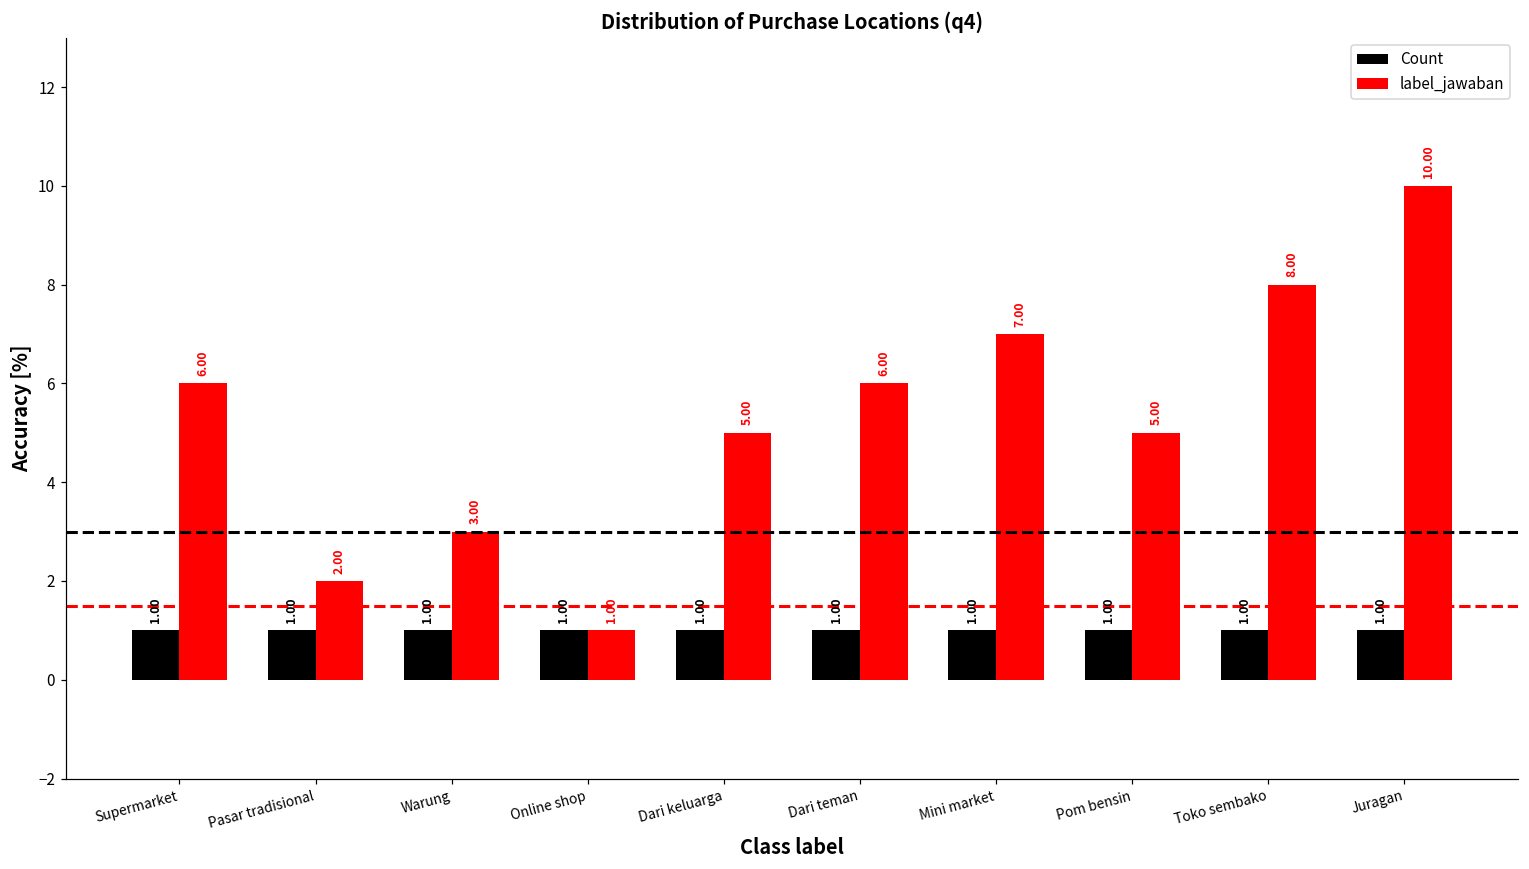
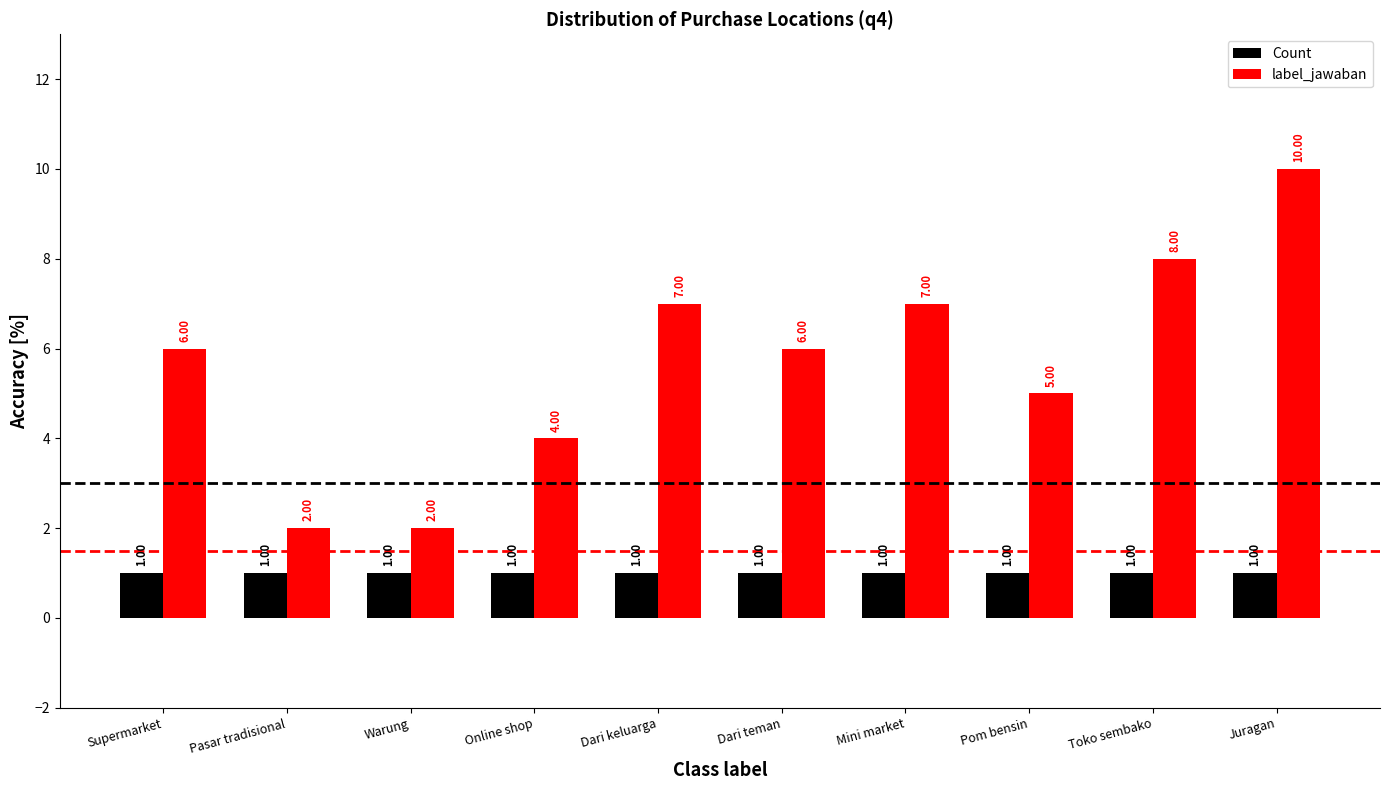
label_jawaban, Warung: 3.00 -> 2.00
label_jawaban, Online shop: 1.00 -> 4.00
label_jawaban, Dari keluarga: 5.00 -> 7.00
